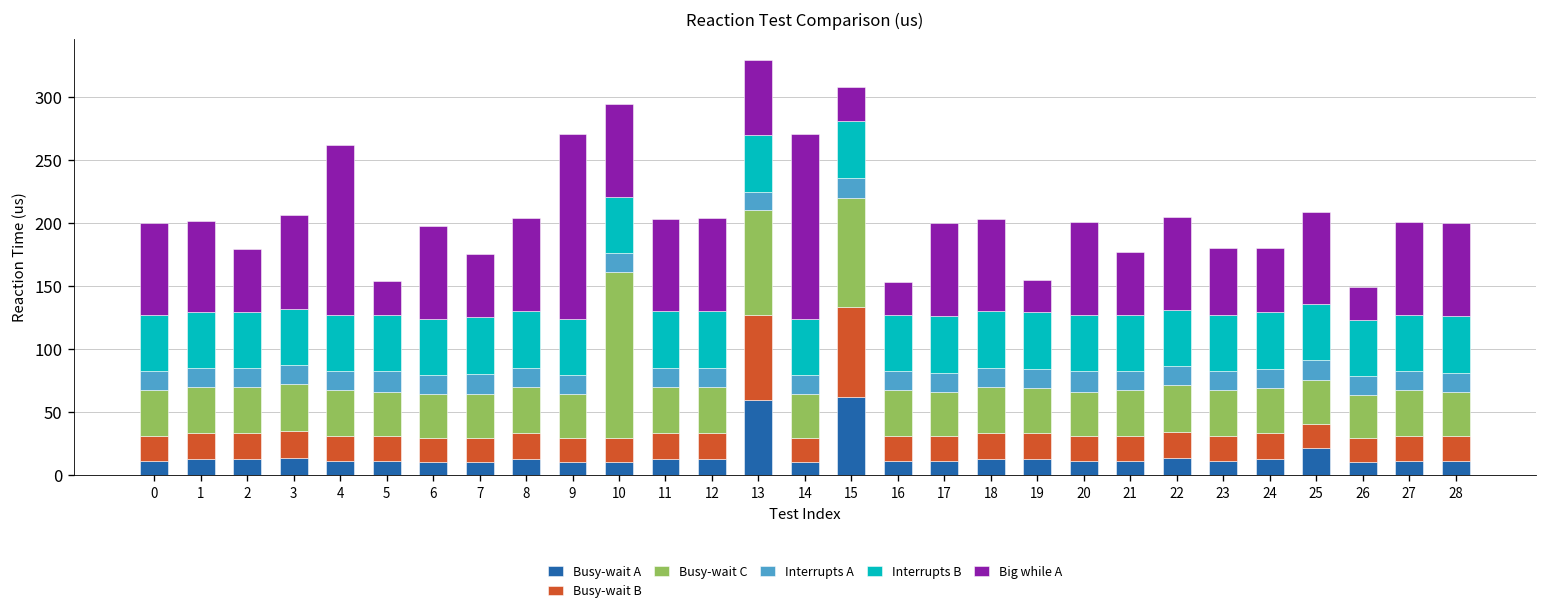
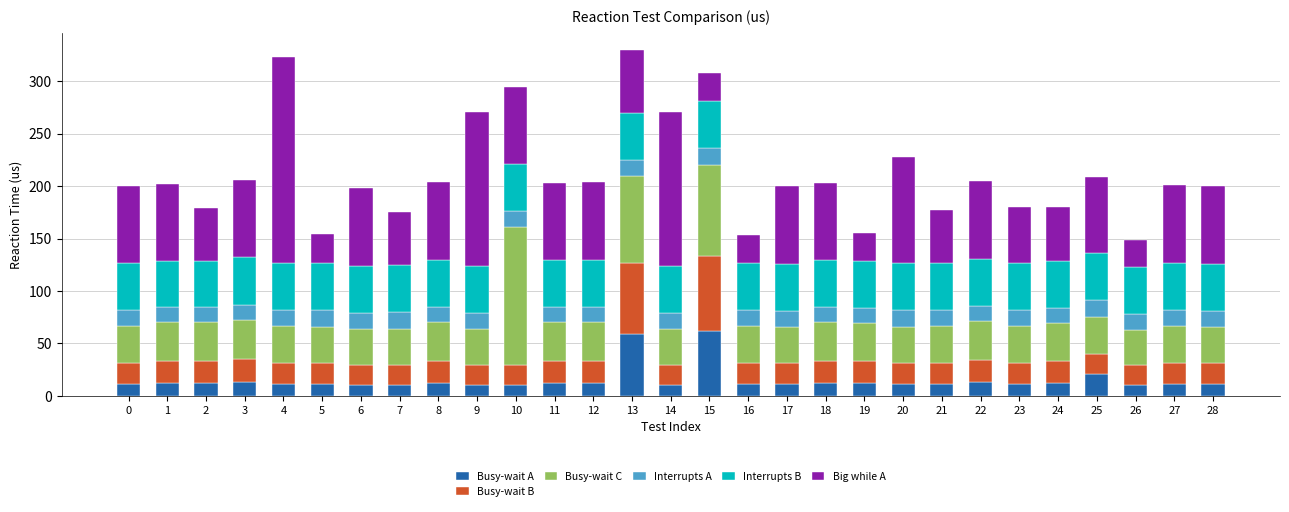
Big while A, 4: 135 -> 196
Big while A, 20: 74 -> 101
